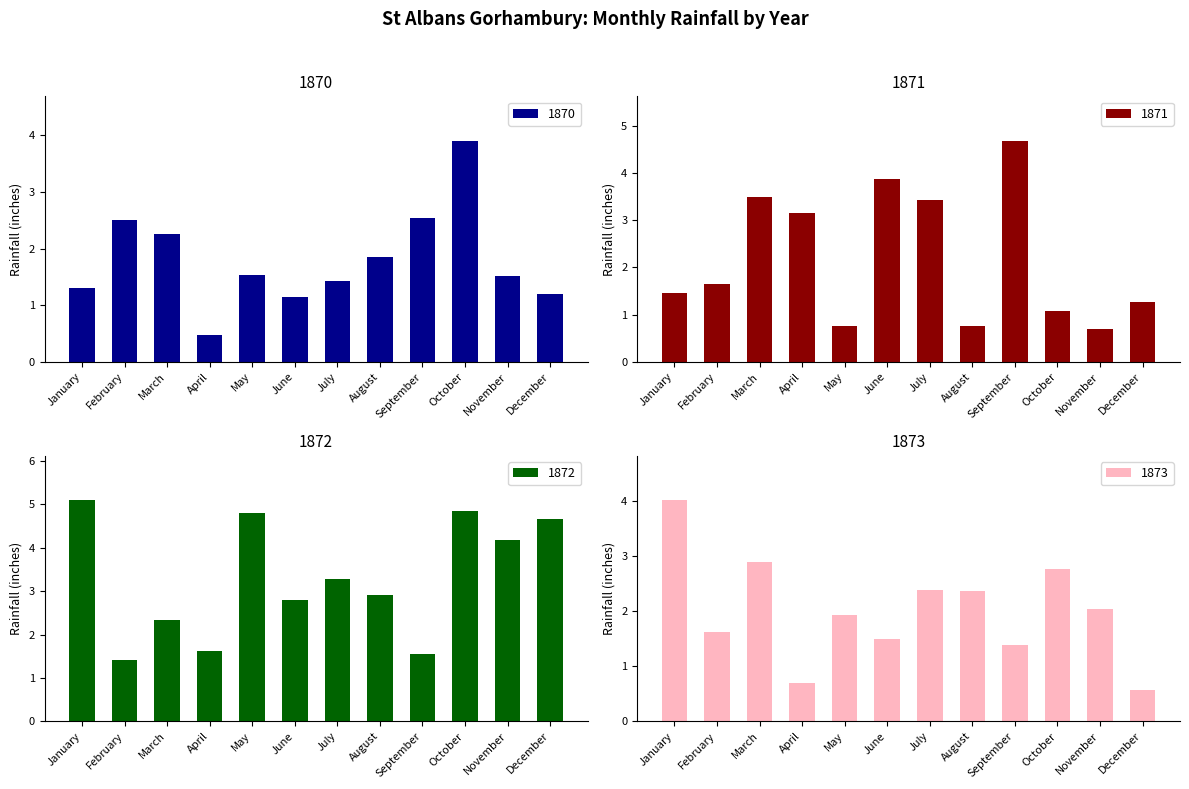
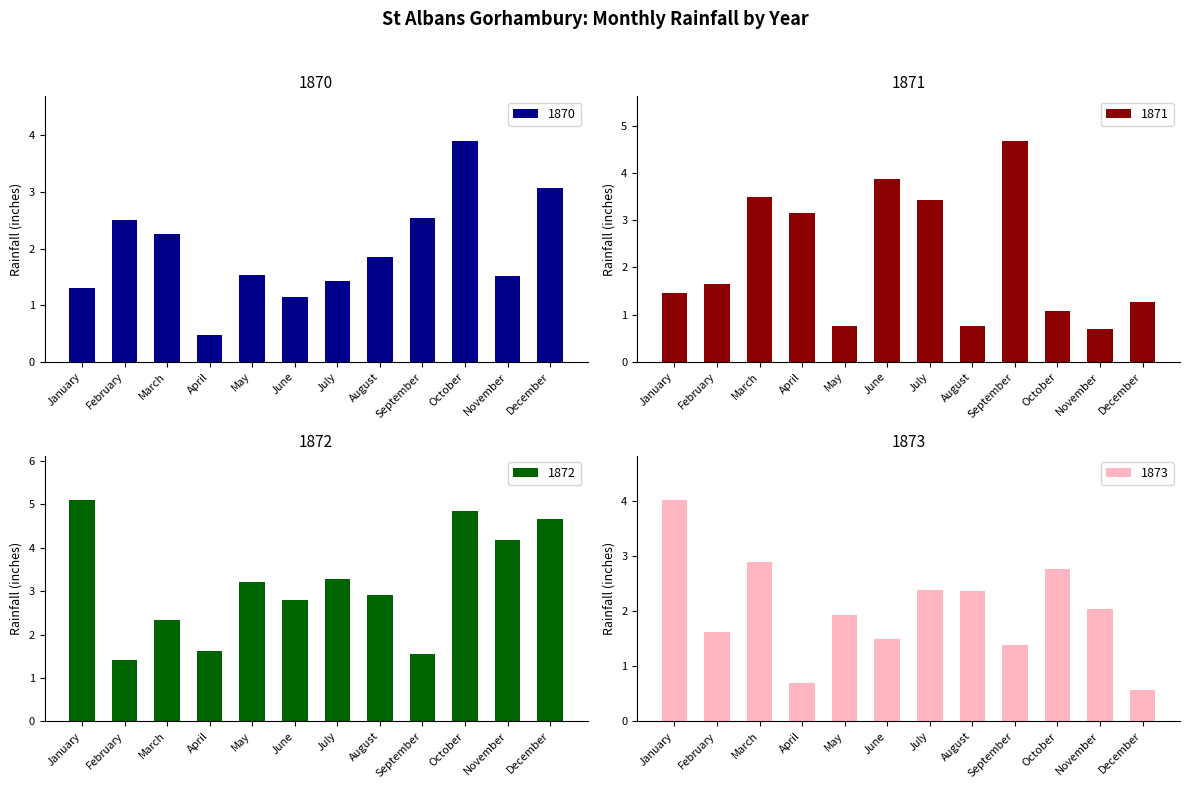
1870, December: 1.2 -> 3.1
1872, May: 4.8 -> 3.2
